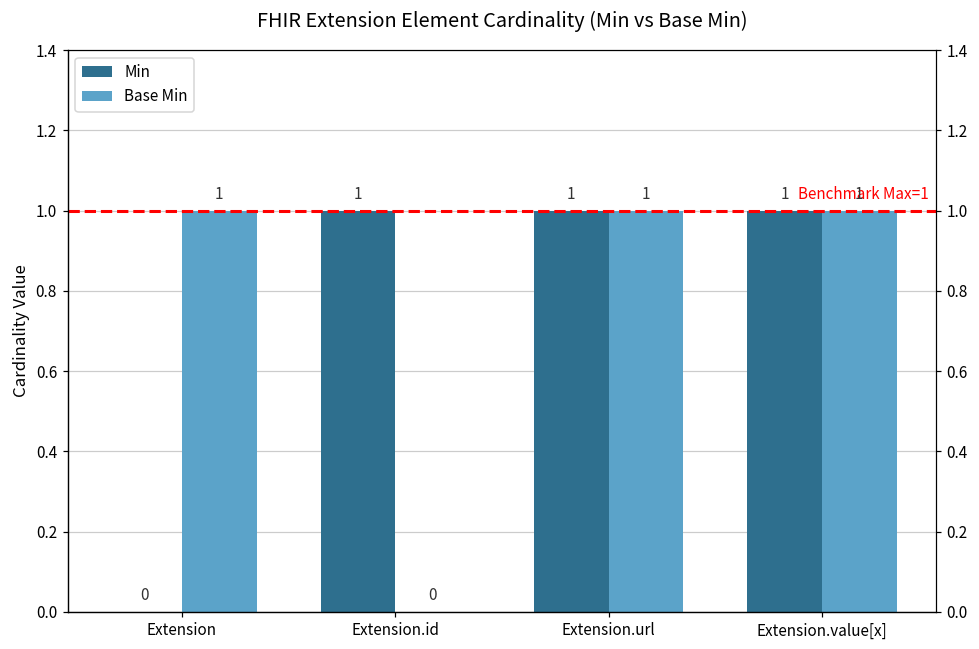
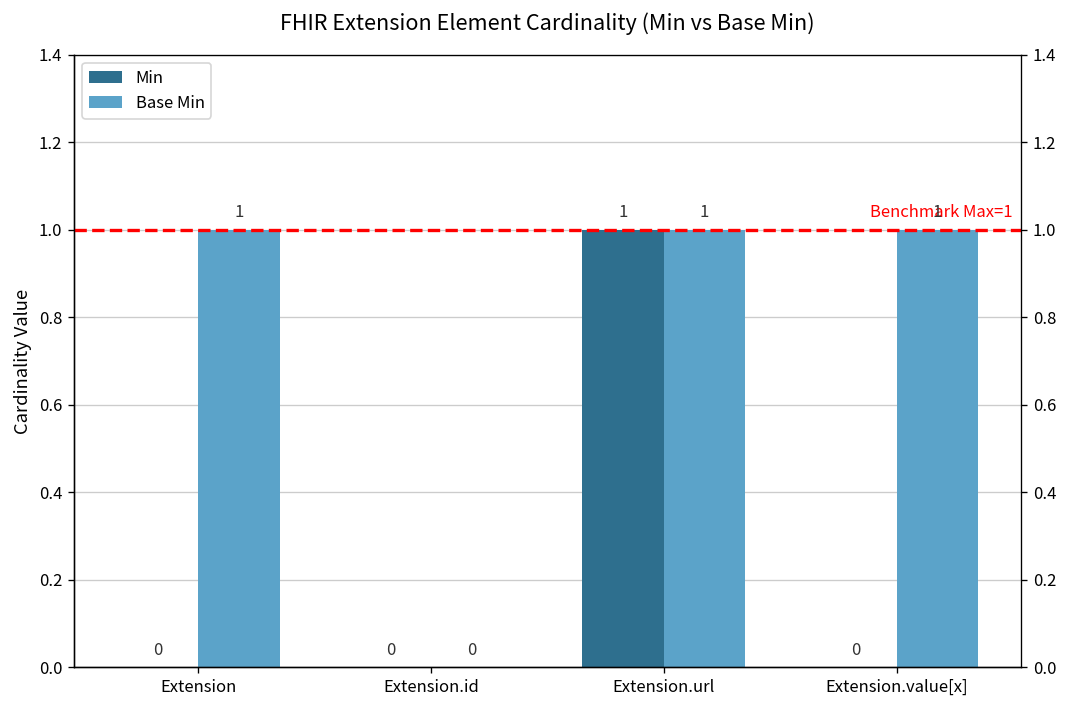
Min, Extension.id: 1 -> 0
Min, Extension.value[x]: 1 -> 0
